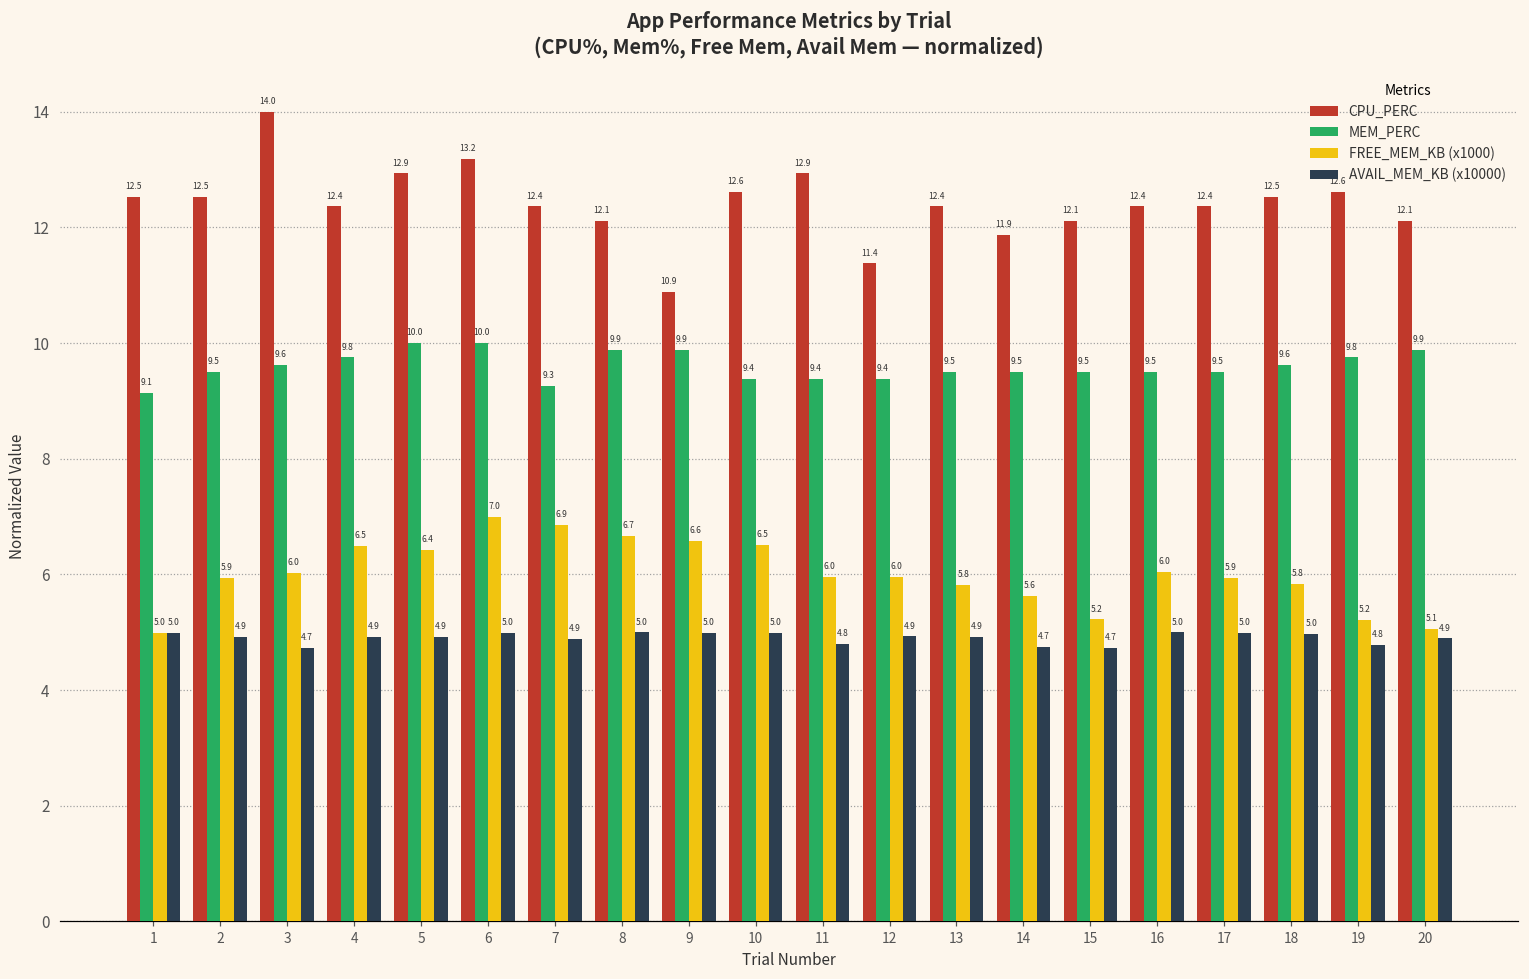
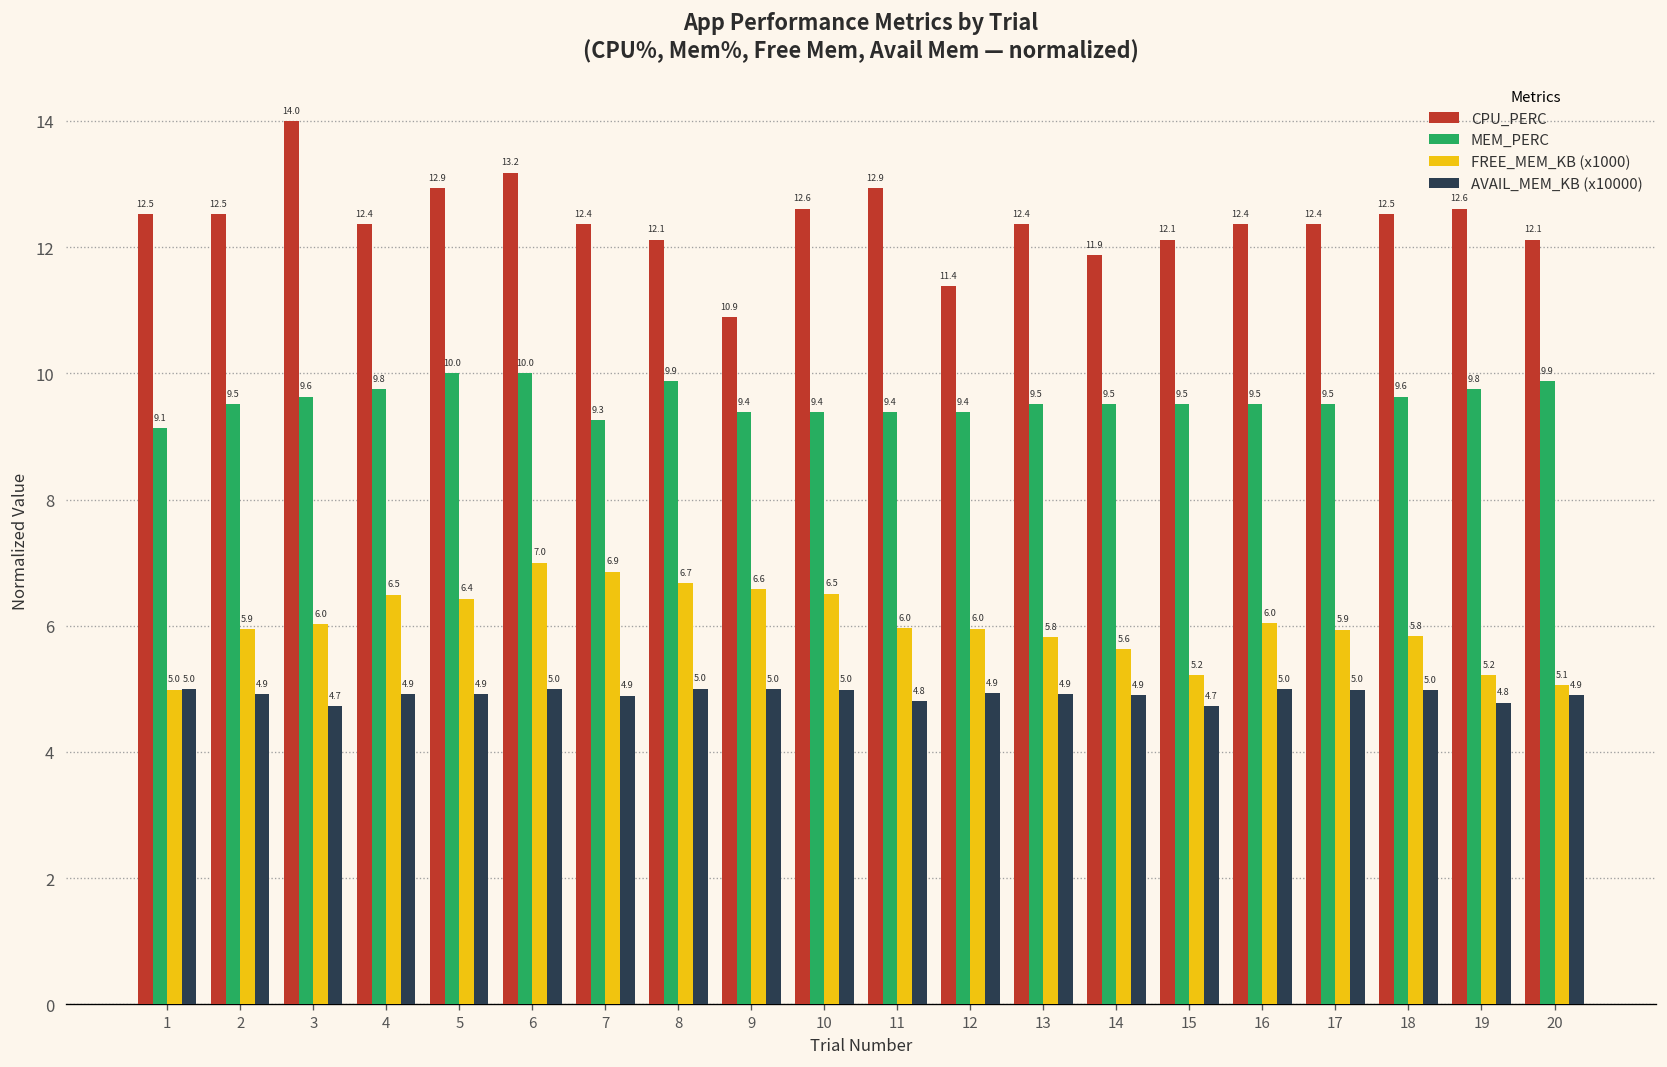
MEM_PERC, 9: 9.9 -> 9.4
AVAIL_MEM_KB (x10000), 14: 4.7 -> 4.9
